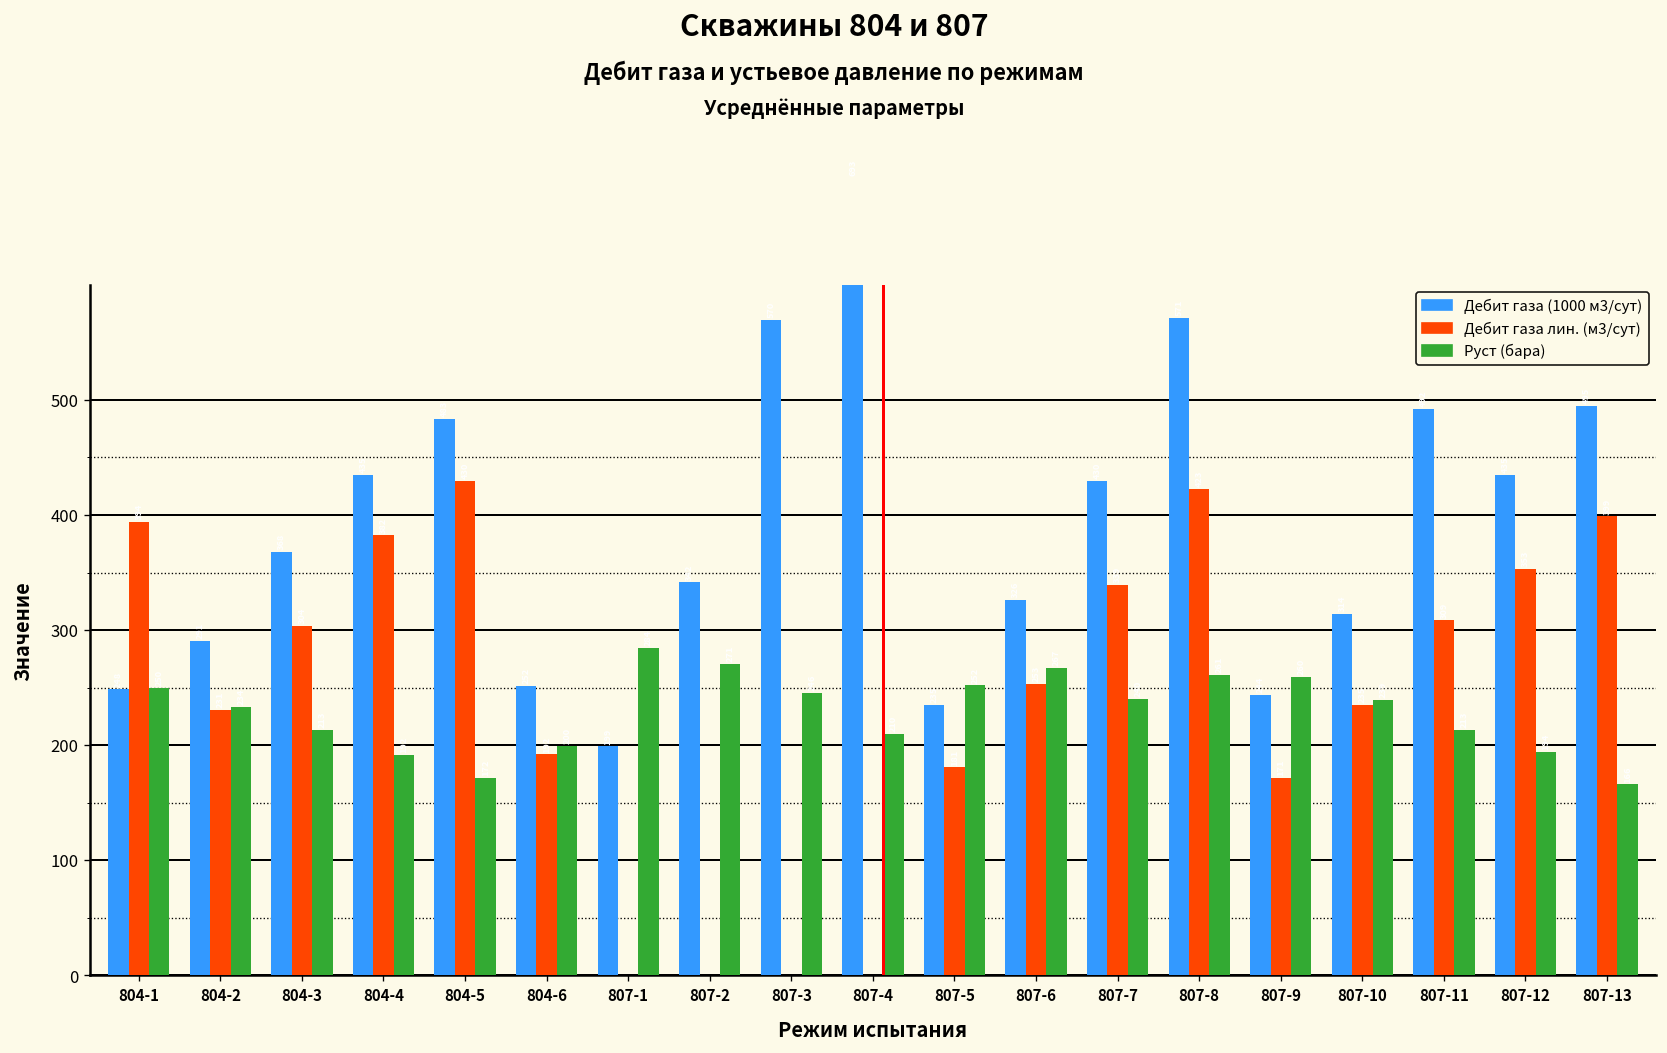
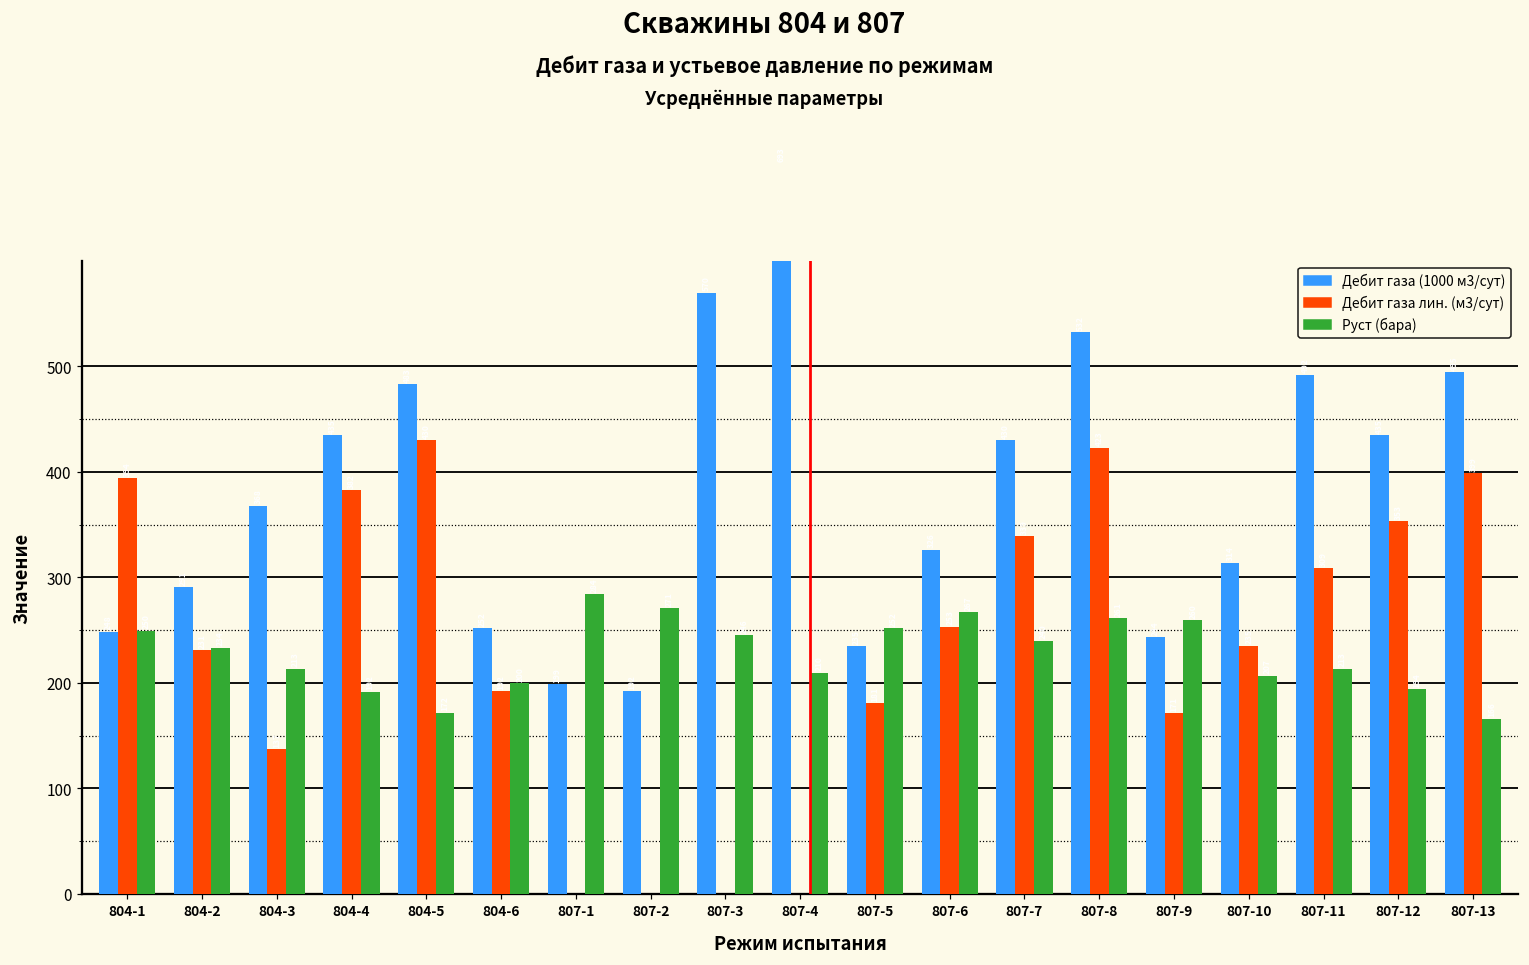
Дебит газа лин. (м3/сут), 804-3: 300 -> 140
Дебит газа (1000 м3/сут), 807-2: 340 -> 190
Дебит газа (1000 м3/сут), 807-8: 570 -> 530
Руст (бара), 807-10: 240 -> 210
